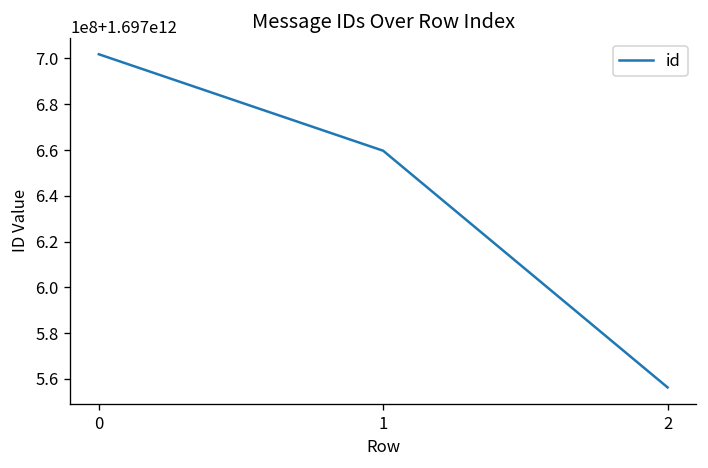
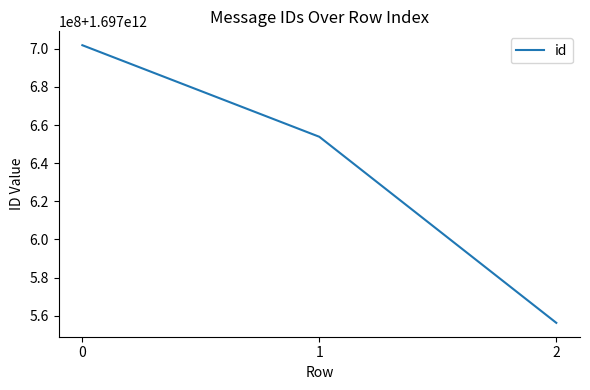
1: 1697660000000 -> 1697654000000
